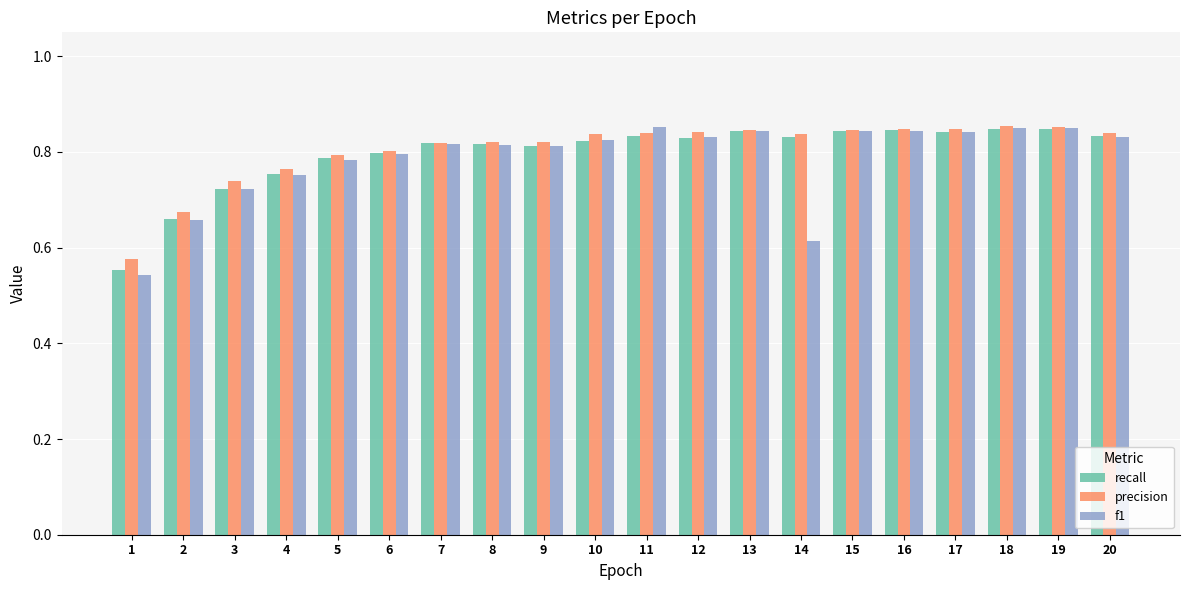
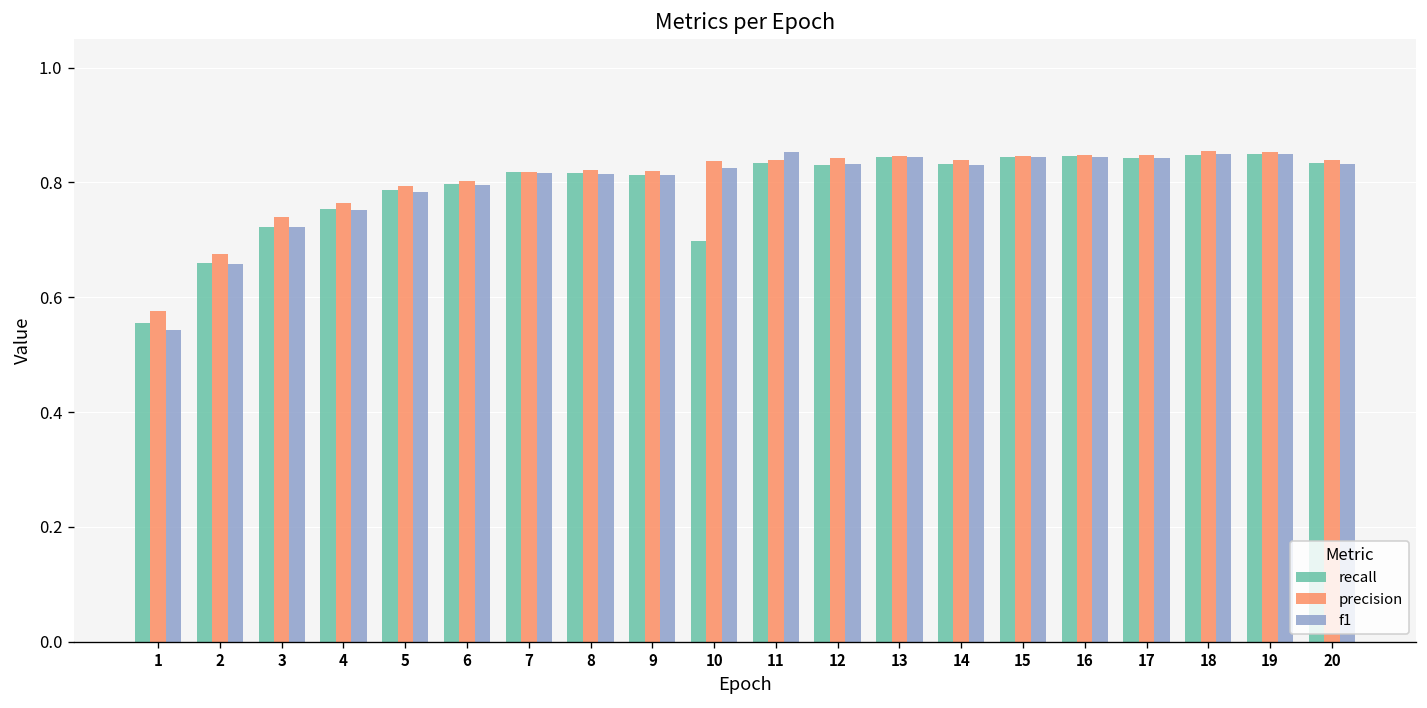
recall, 10: 0.82 -> 0.70
f1, 14: 0.61 -> 0.83
